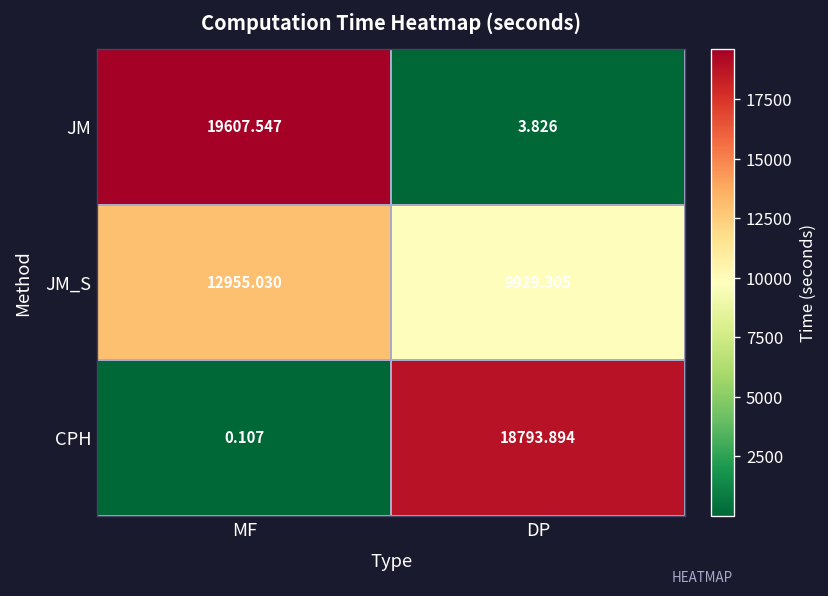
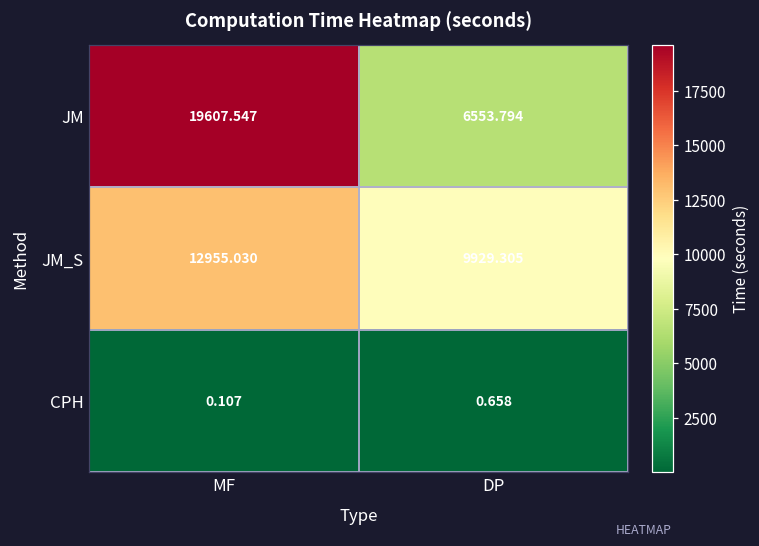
JM, DP: 3.826 -> 6553.794
CPH, DP: 18793.894 -> 0.658
